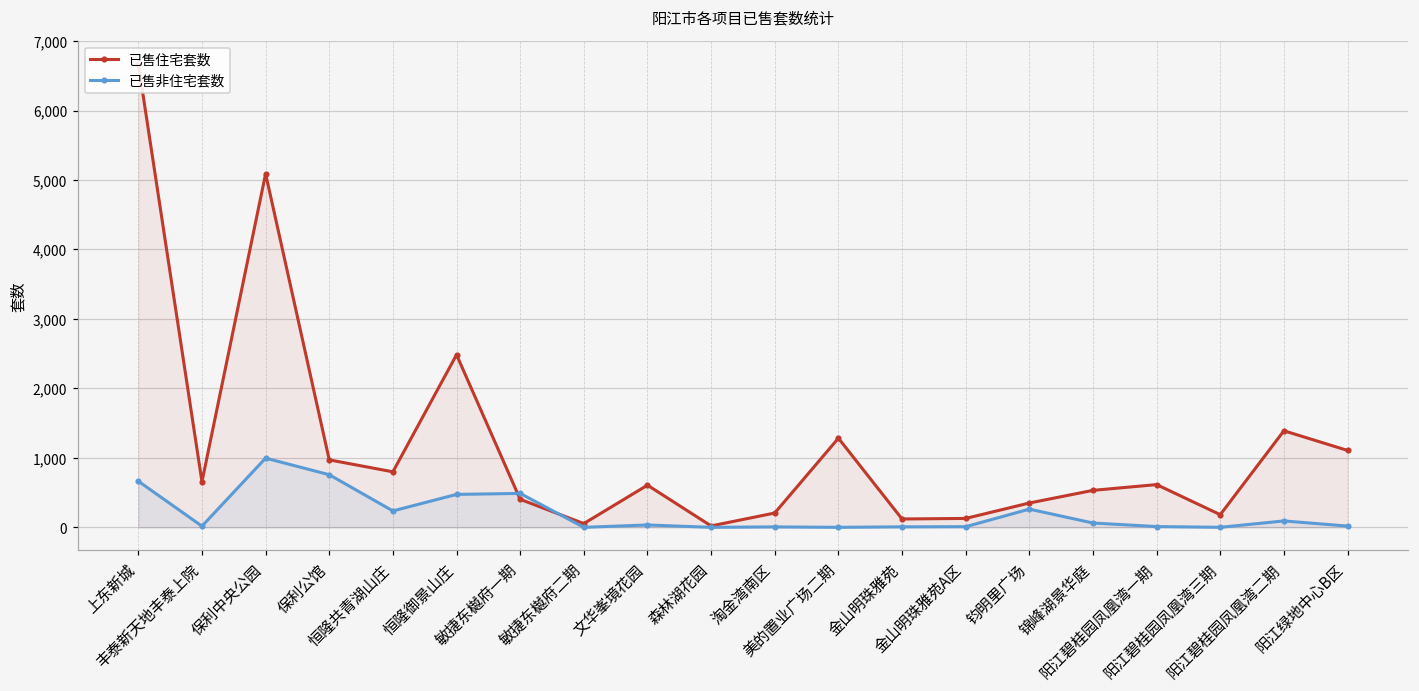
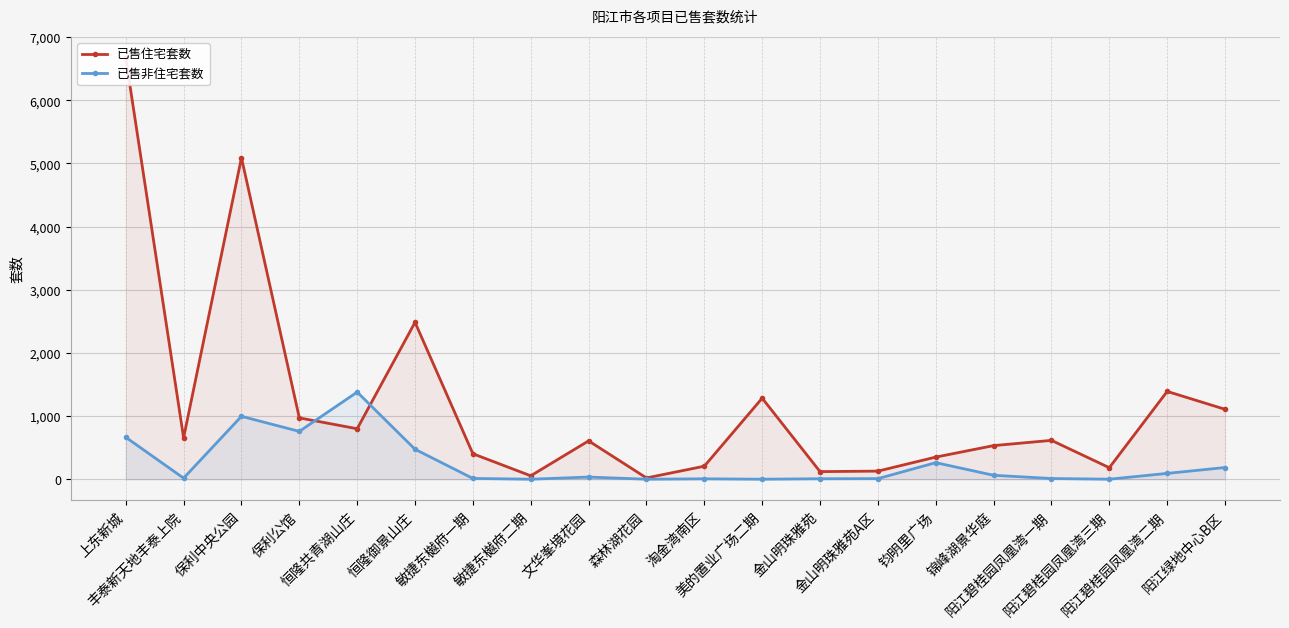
已售非住宅套数, 恒隆共青湖山庄: 200 -> 1,400
已售非住宅套数, 敏捷东樾府一期: 500 -> 0
已售非住宅套数, 阳江绿地中心B区: 0 -> 200
